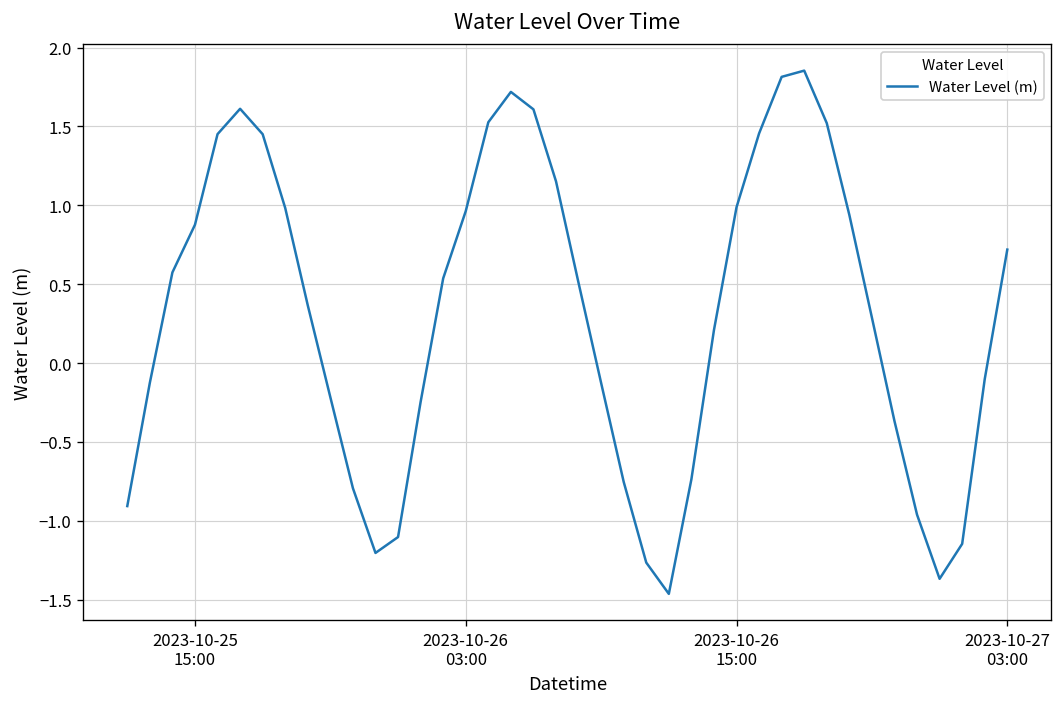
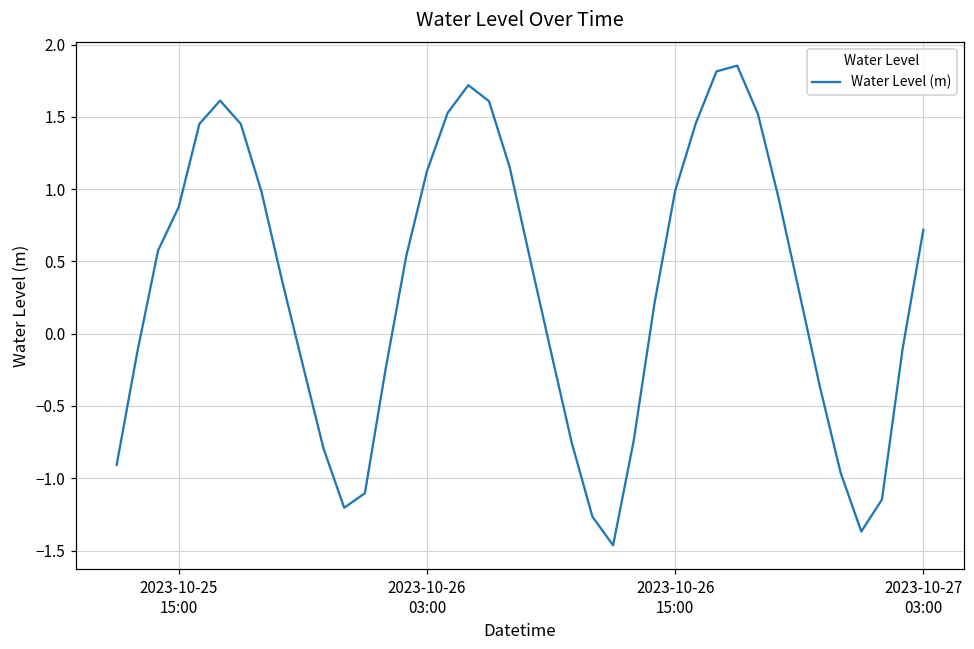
2023-10-26 03:00: 0.96 -> 1.12
